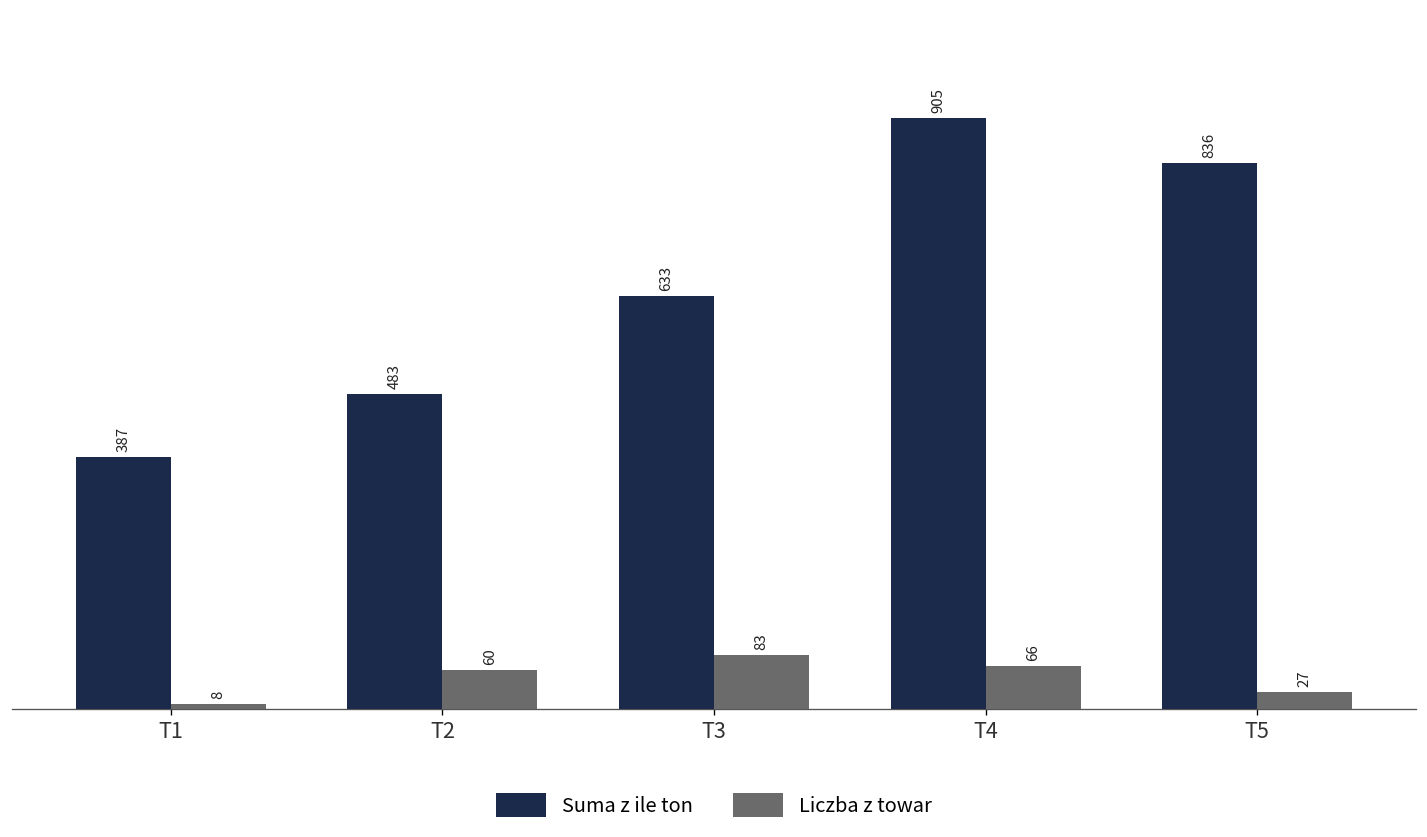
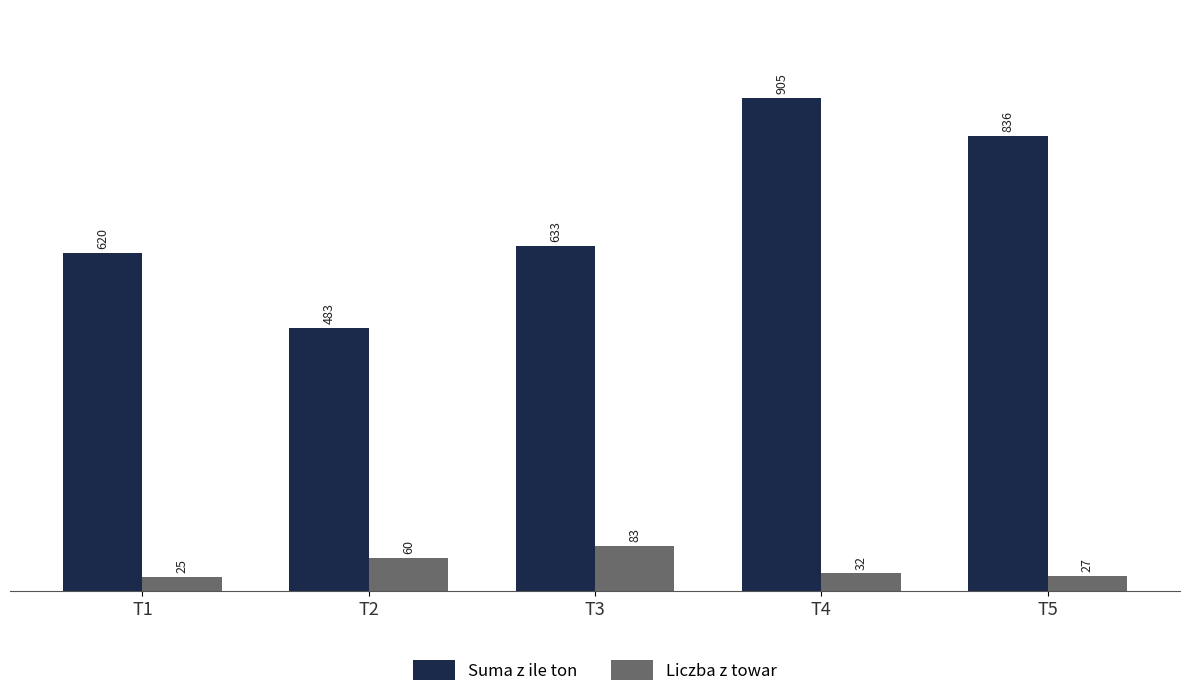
Suma z ile ton, T1: 387 -> 620
Liczba z towar, T1: 8 -> 25
Liczba z towar, T4: 66 -> 32
